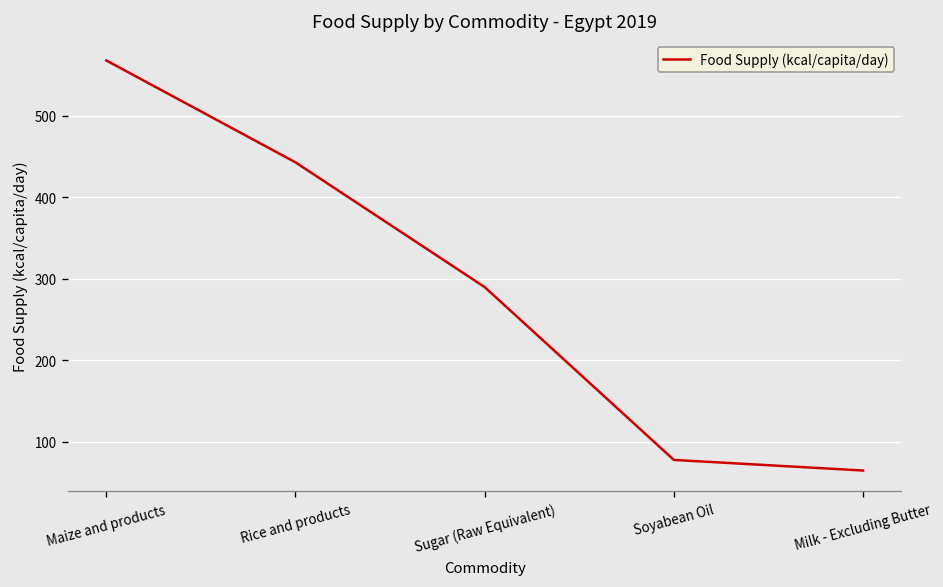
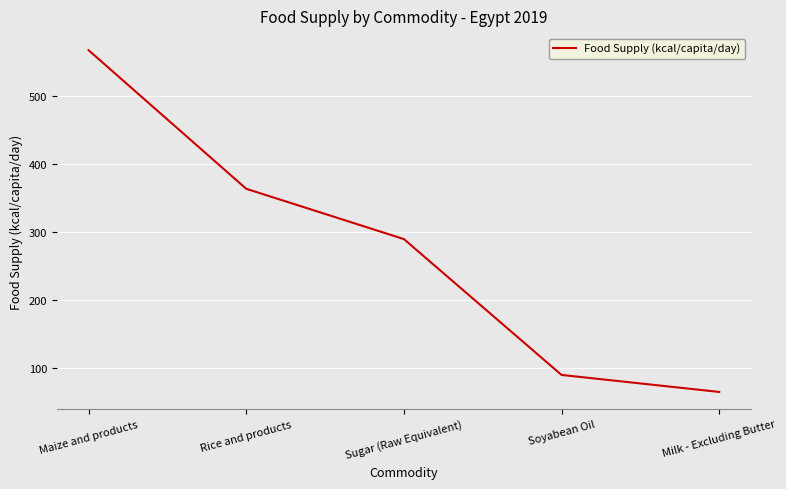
Rice and products: 440 -> 360
Soyabean Oil: 80 -> 90
